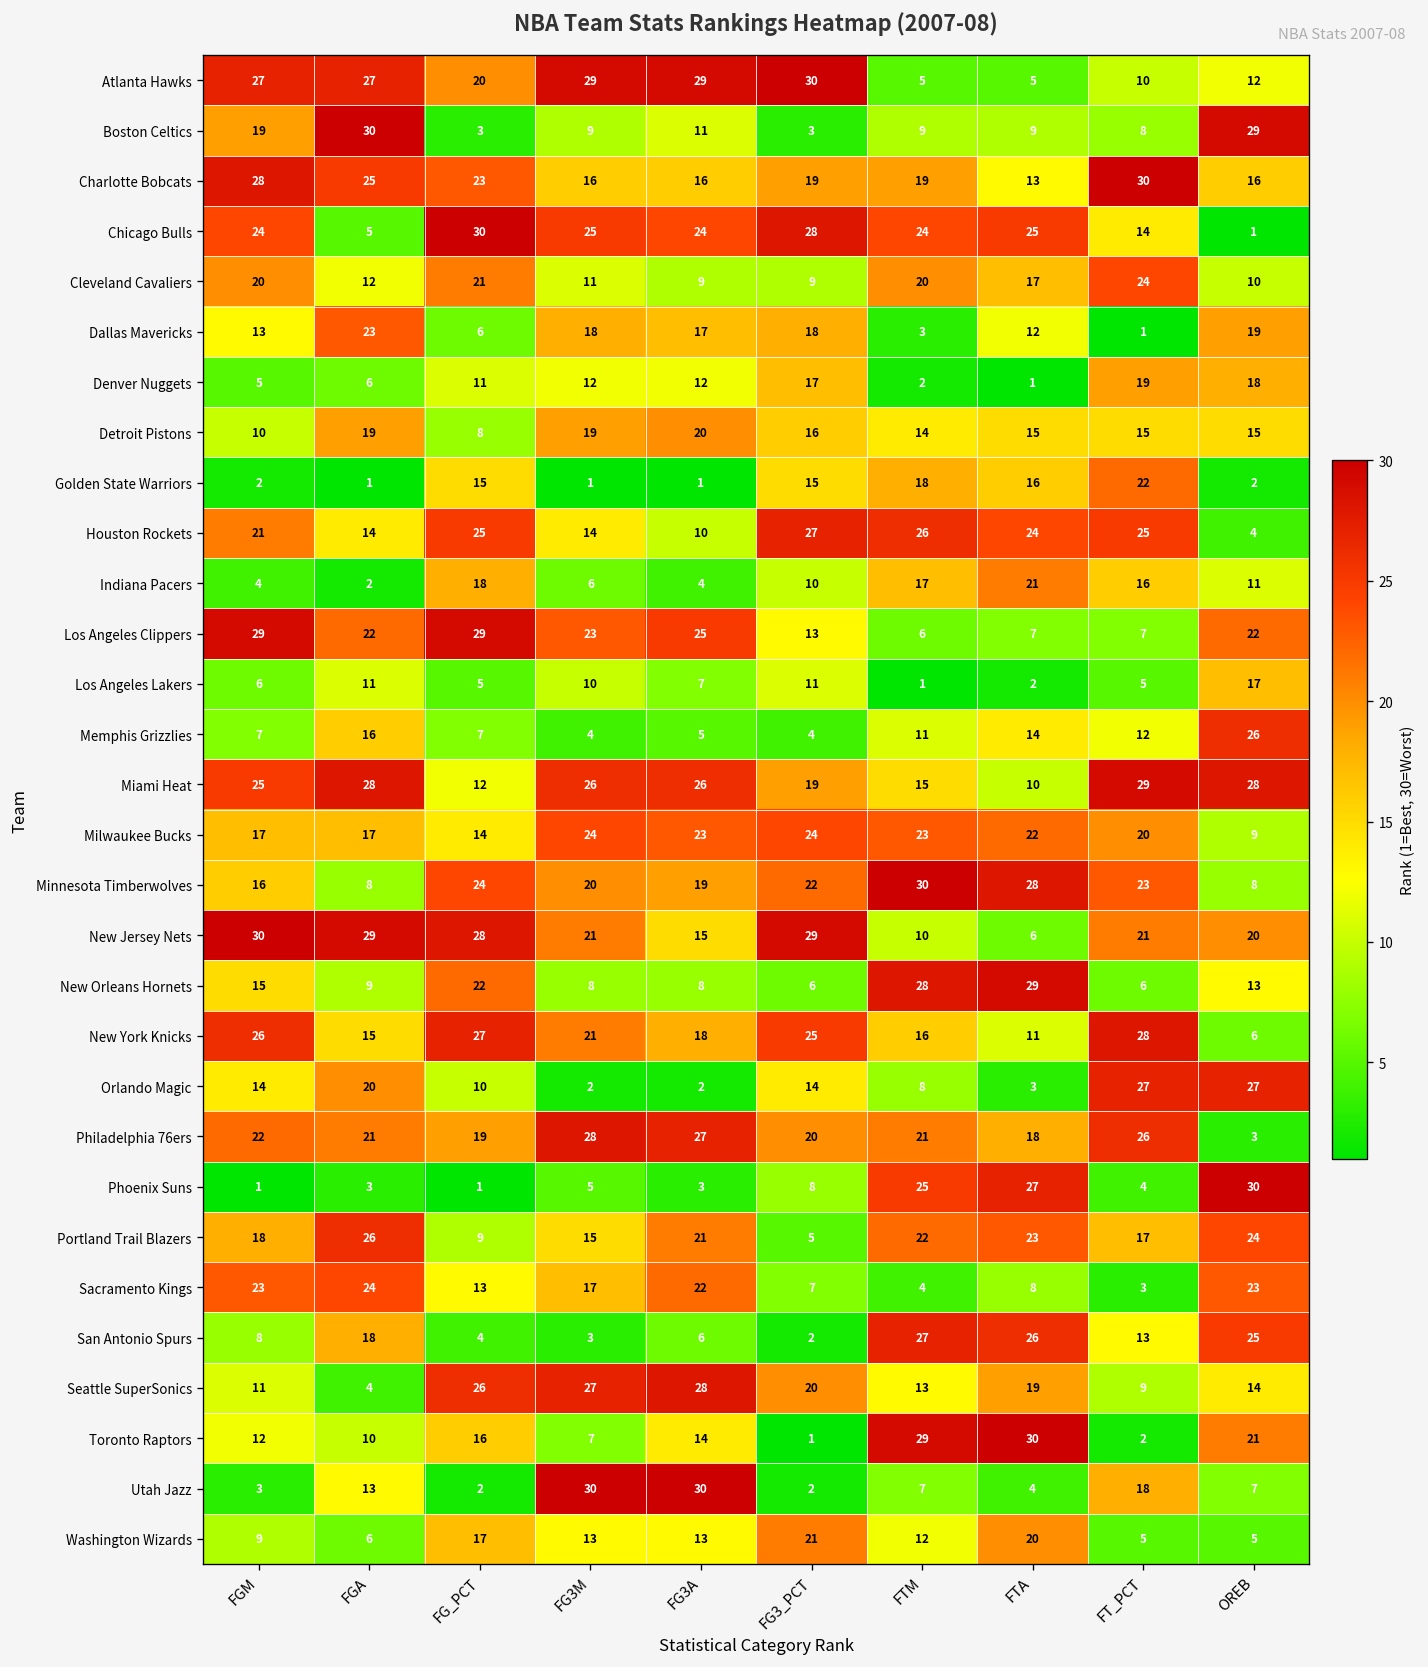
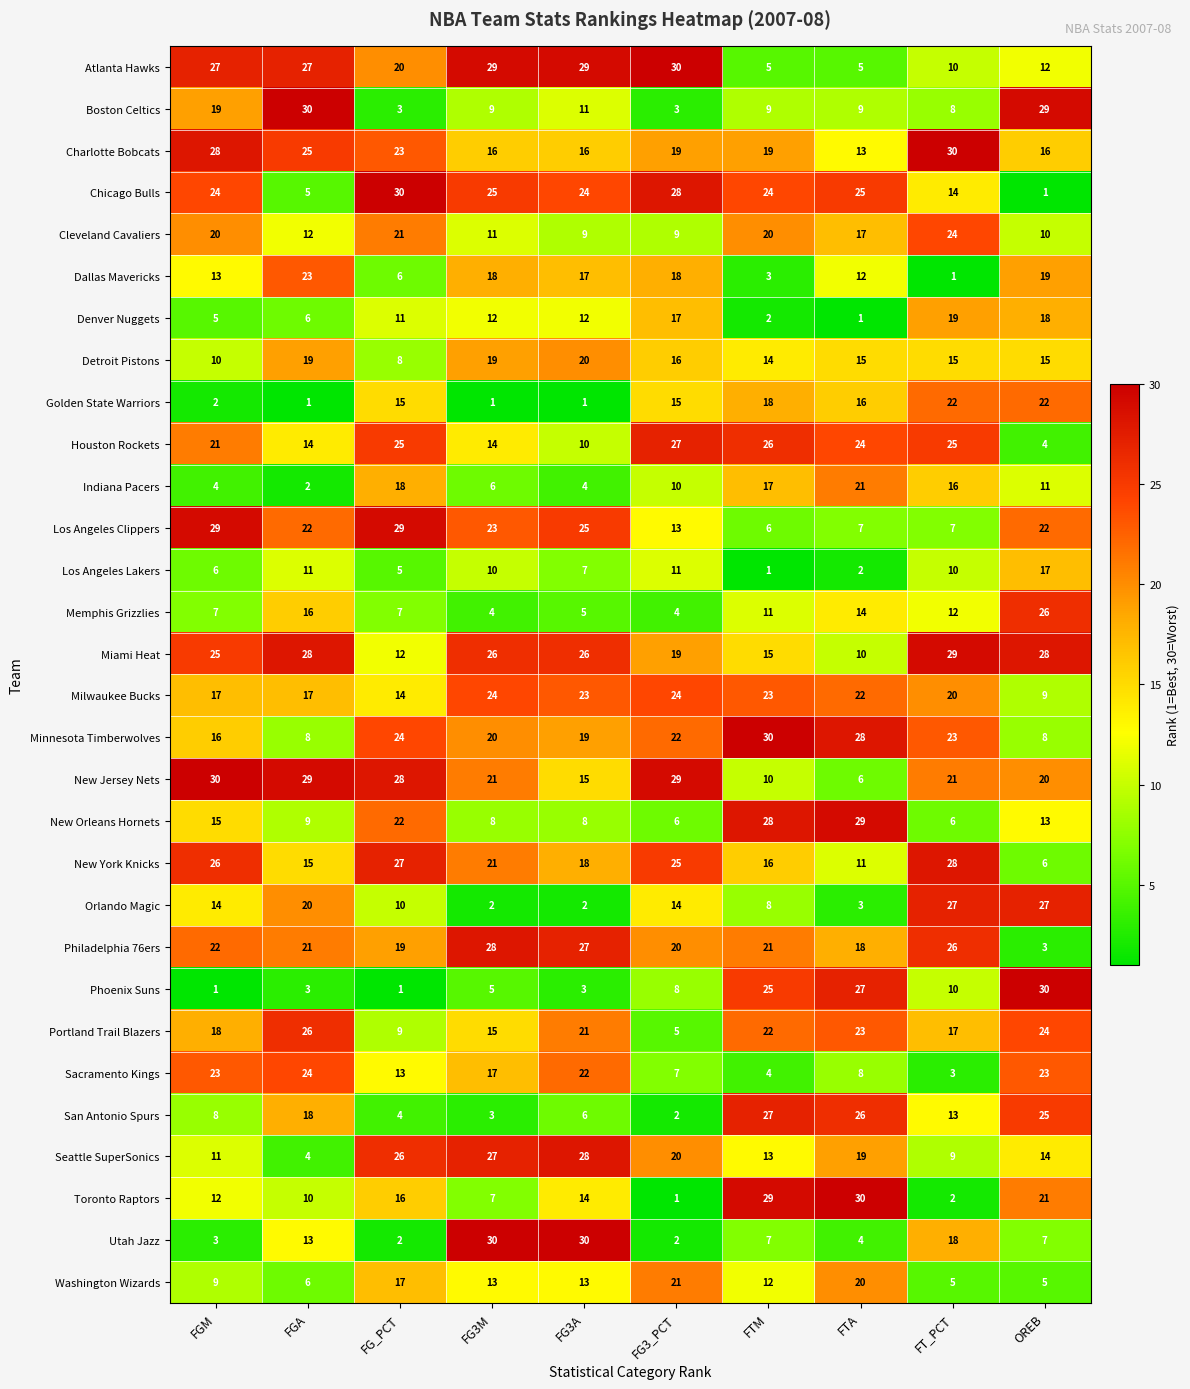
Golden State Warriors, OREB: 2 -> 22
Los Angeles Lakers, FT_PCT: 5 -> 10
Phoenix Suns, FT_PCT: 4 -> 10
